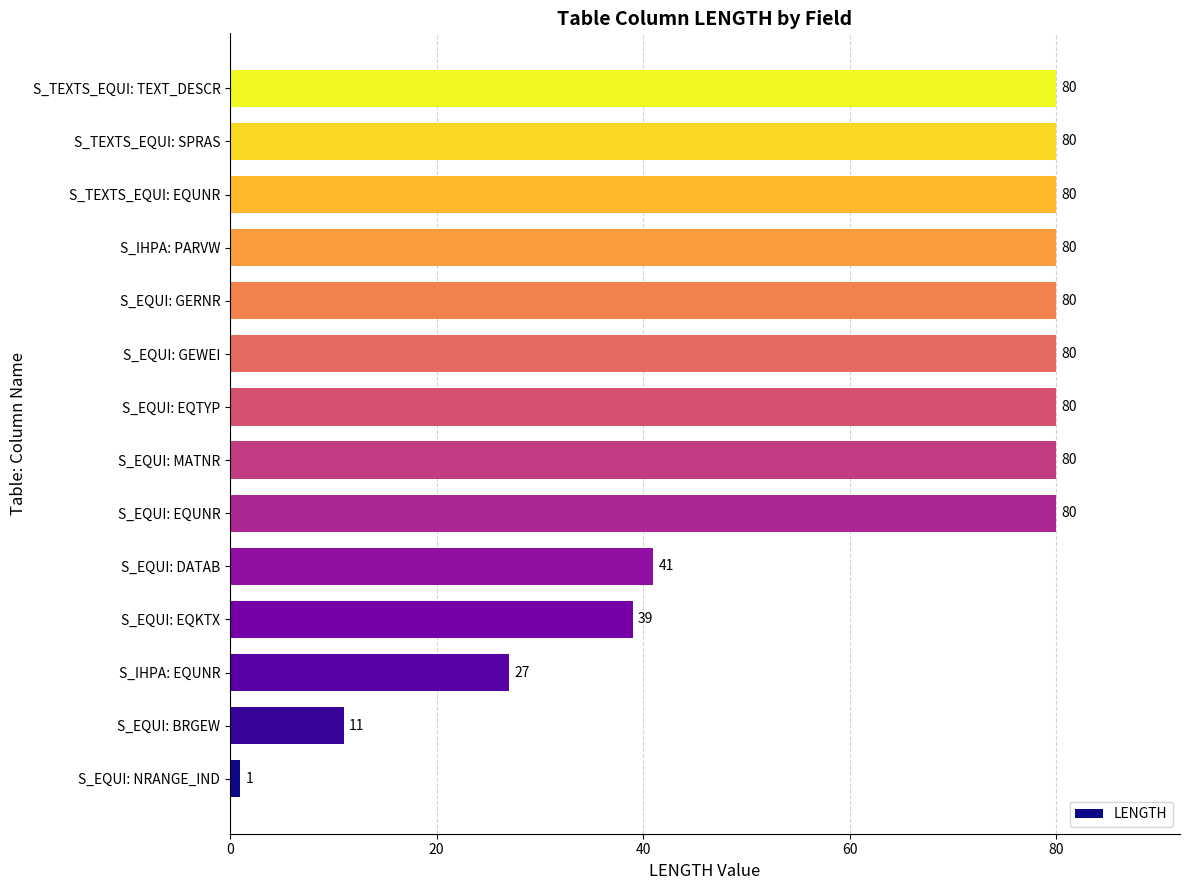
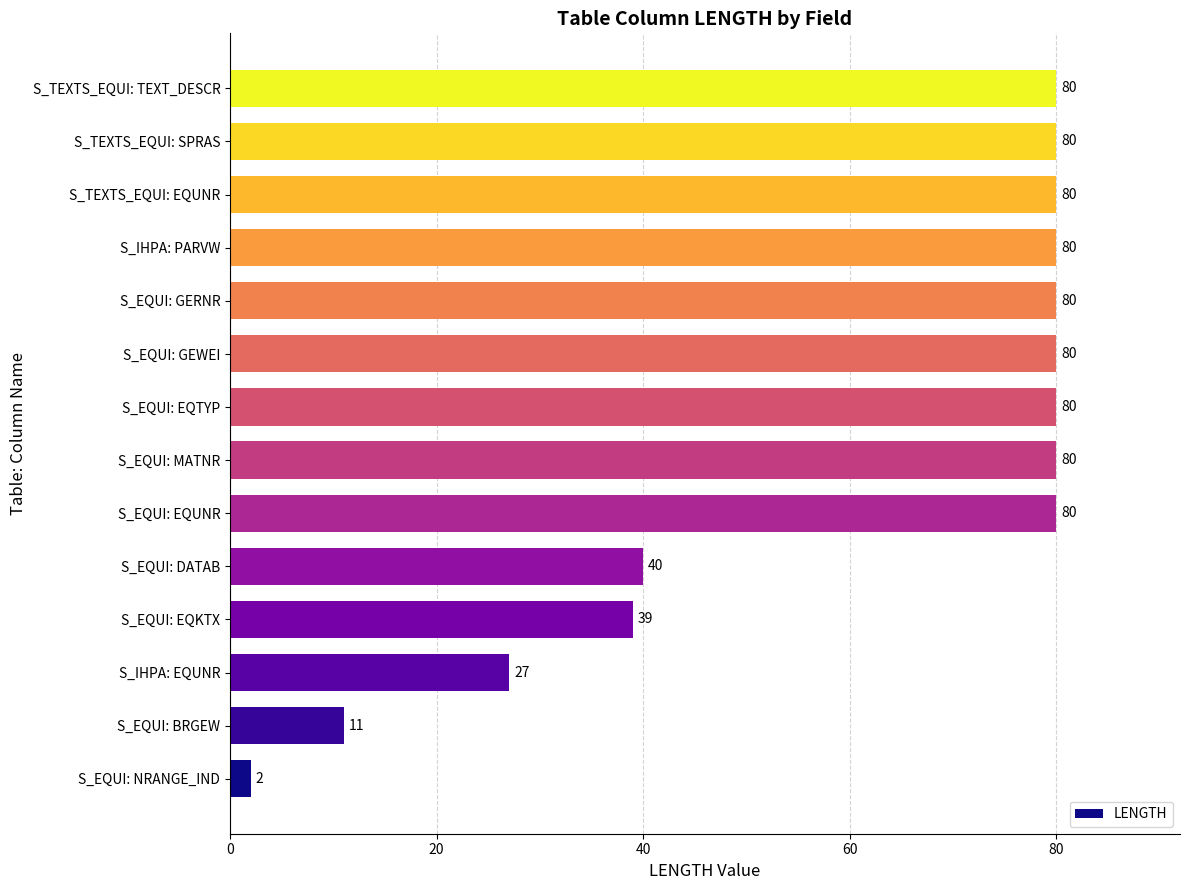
S_EQUI: DATAB: 41 -> 40
S_EQUI: NRANGE_IND: 1 -> 2
